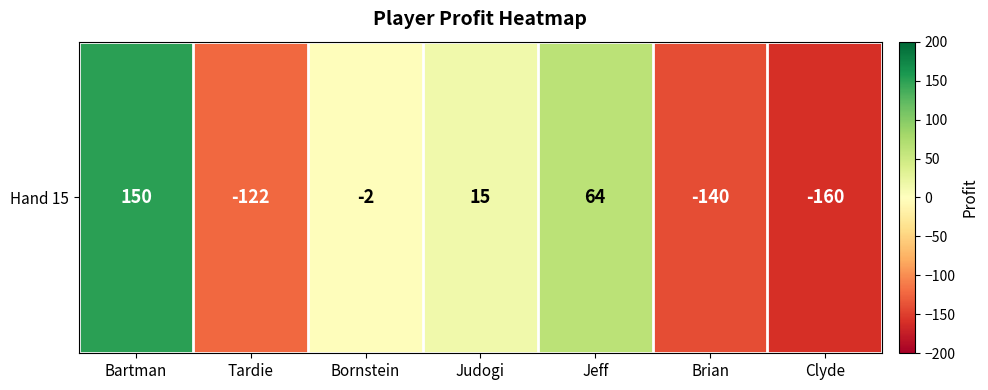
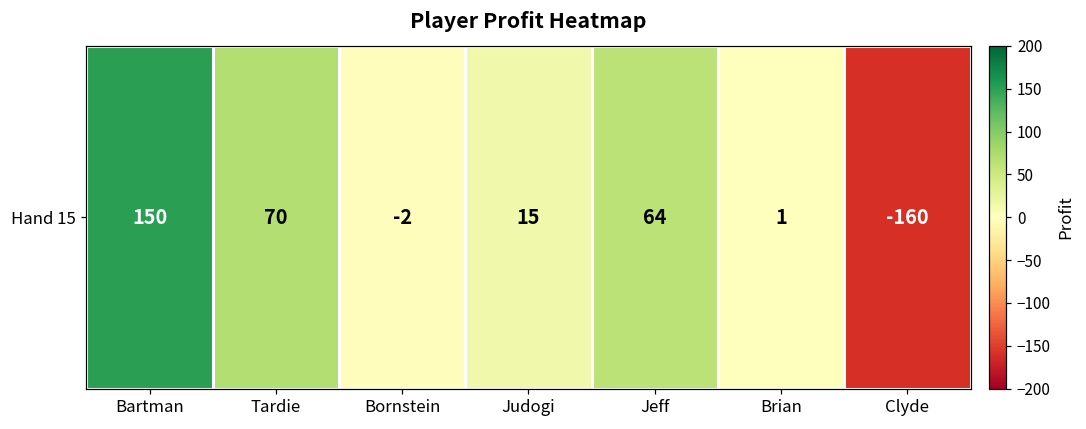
Hand 15, Tardie: -122 -> 70
Hand 15, Brian: -140 -> 1
